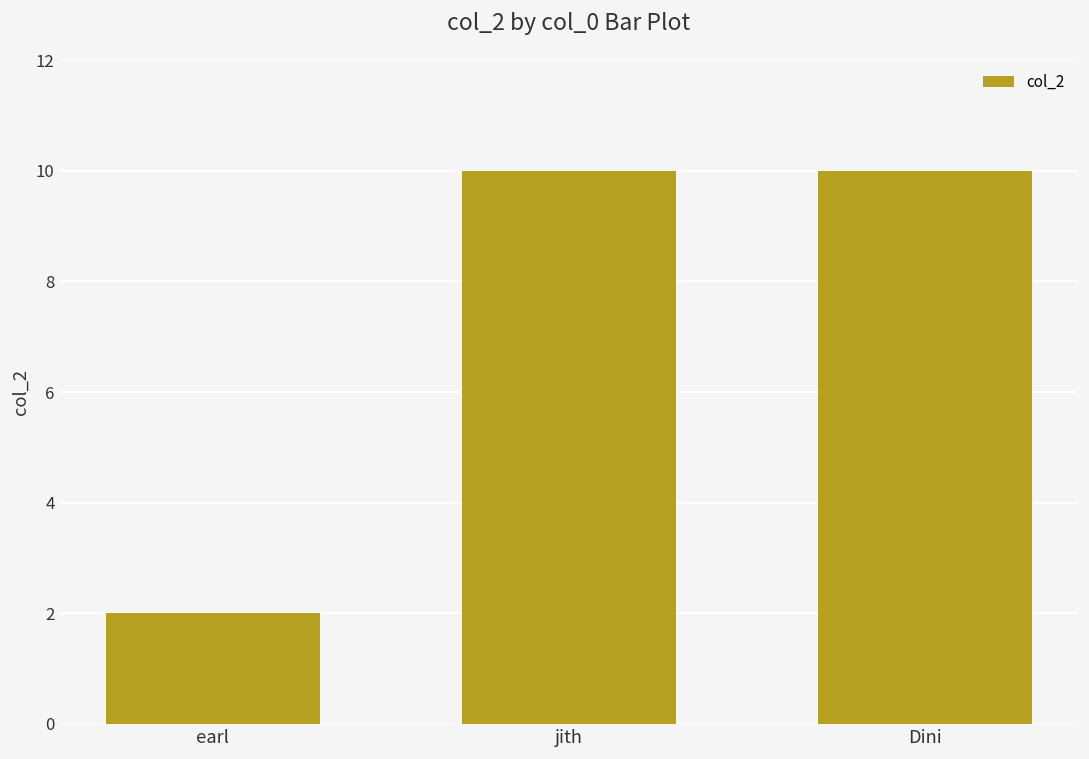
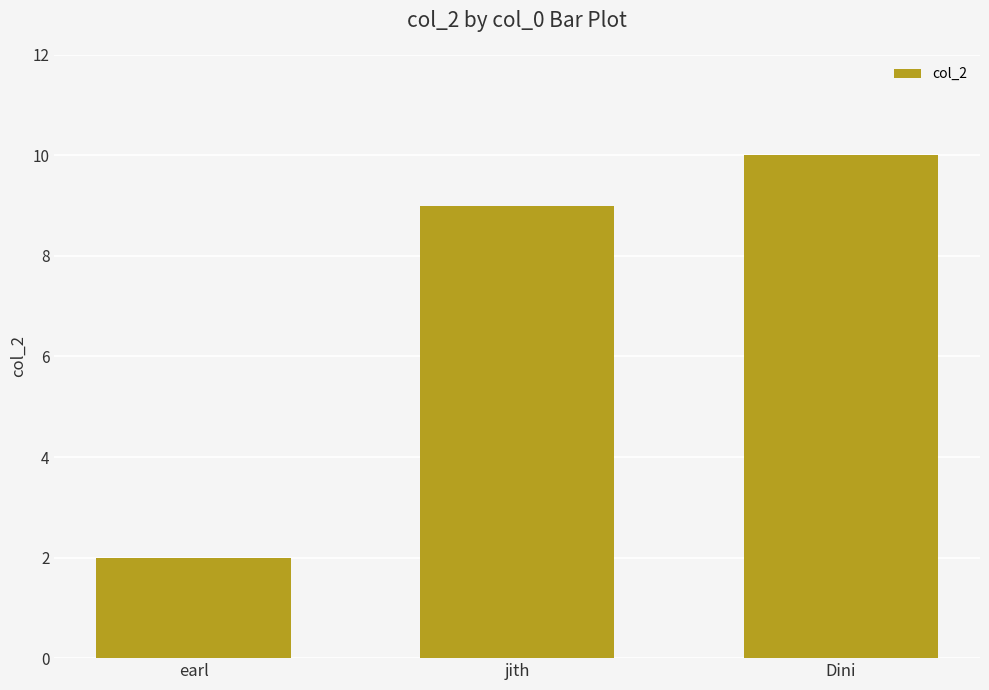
jith: 10 -> 9
